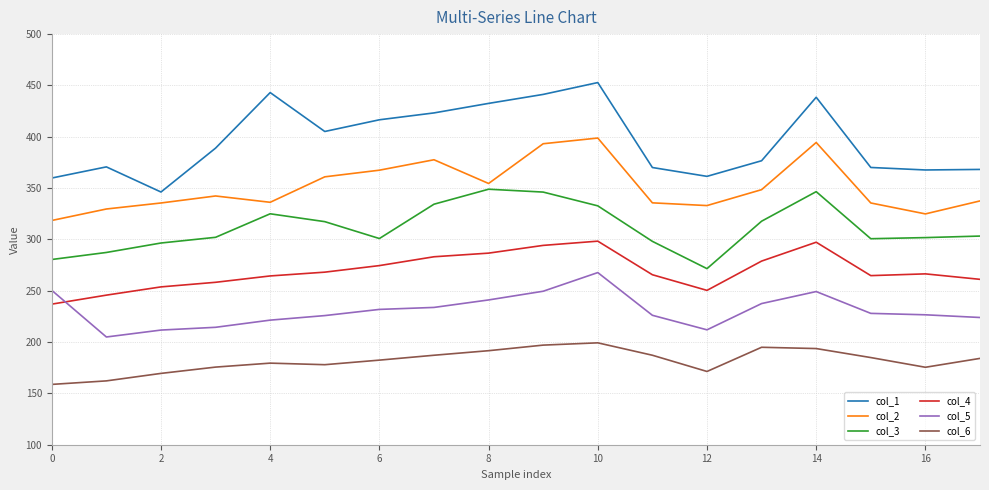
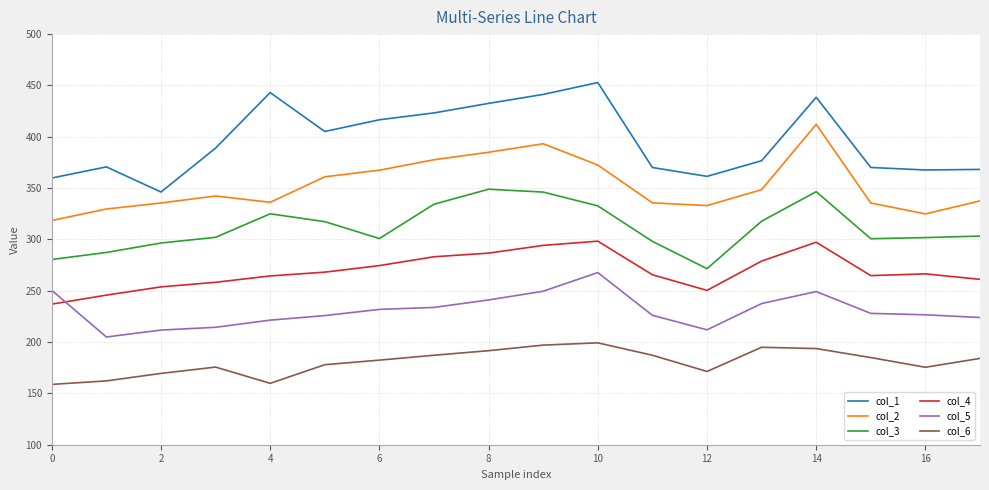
col_6, 4: 179 -> 160
col_2, 8: 354 -> 385
col_2, 10: 399 -> 373
col_2, 14: 394 -> 412
